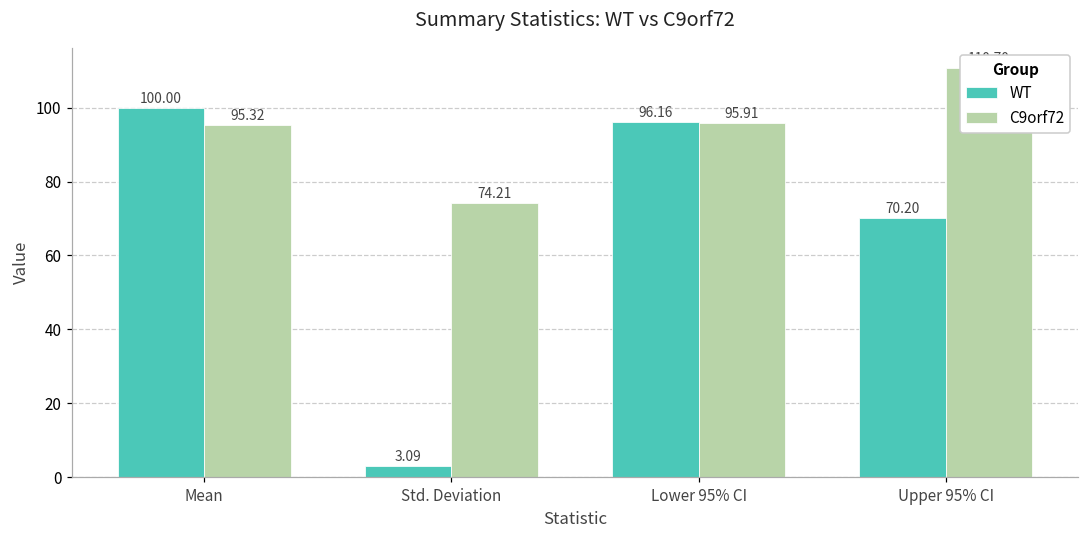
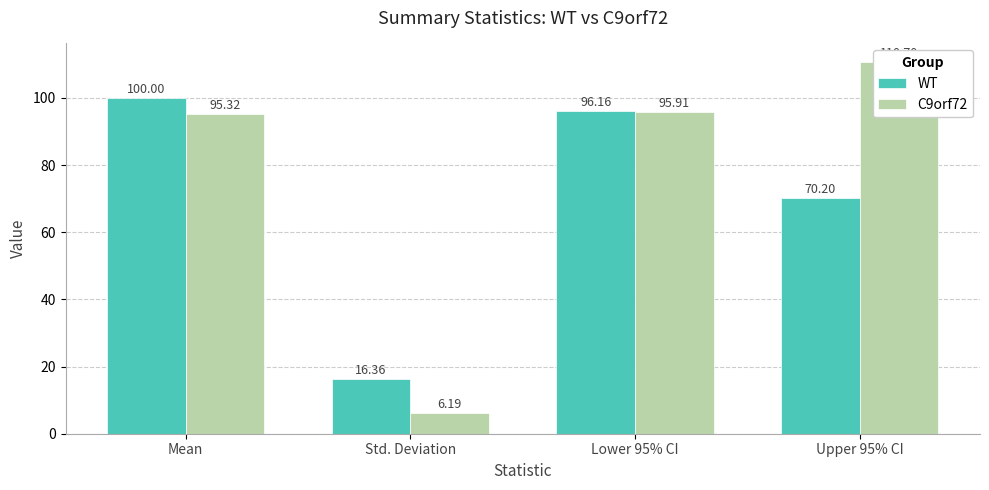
WT, Std. Deviation: 3.09 -> 16.36
C9orf72, Std. Deviation: 74.21 -> 6.19
